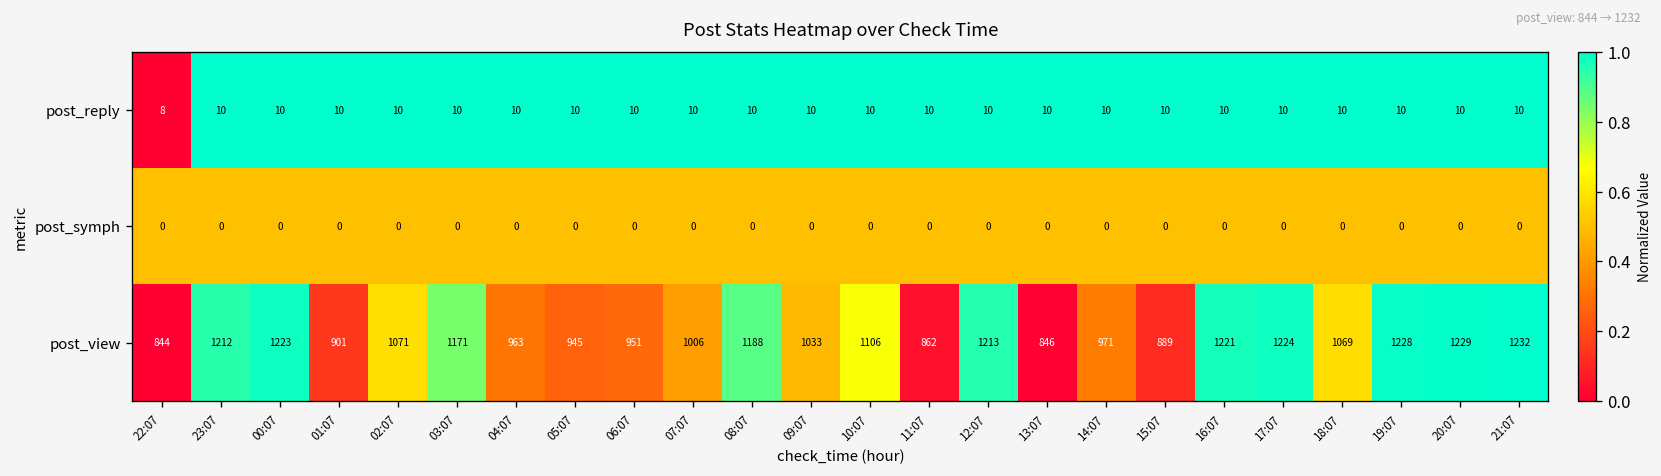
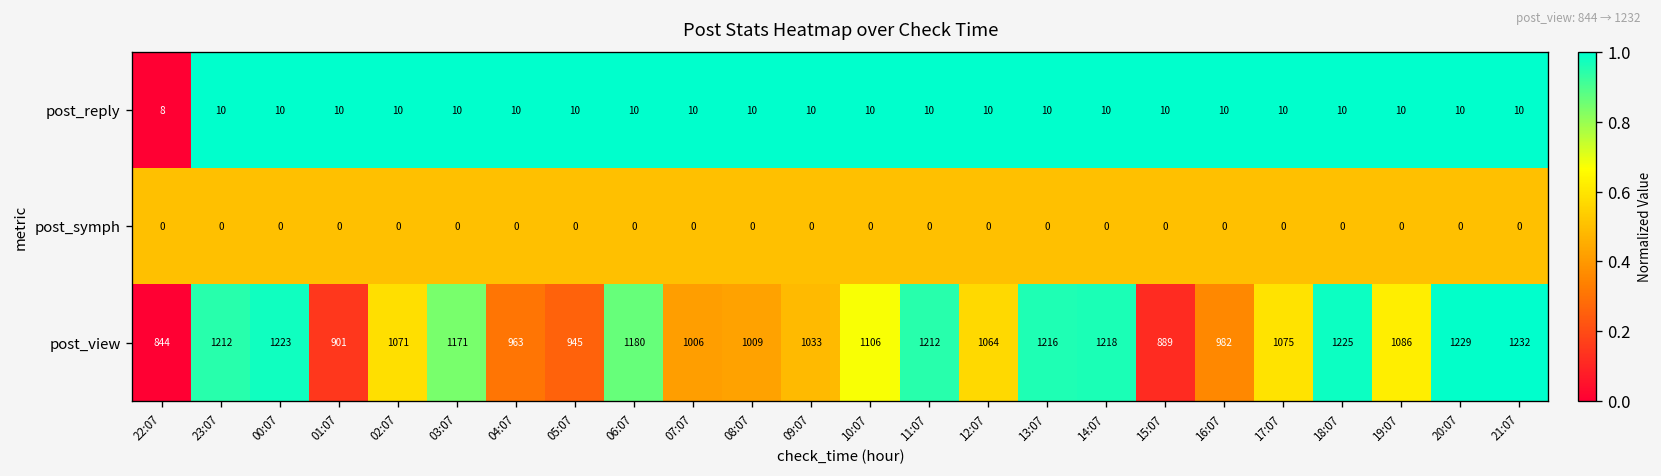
post_view, 06:07: 951 -> 1180
post_view, 08:07: 1188 -> 1009
post_view, 11:07: 862 -> 1212
post_view, 12:07: 1213 -> 1064
post_view, 13:07: 846 -> 1216
post_view, 14:07: 971 -> 1218
post_view, 16:07: 1221 -> 982
post_view, 17:07: 1224 -> 1075
post_view, 18:07: 1069 -> 1225
post_view, 19:07: 1228 -> 1086
